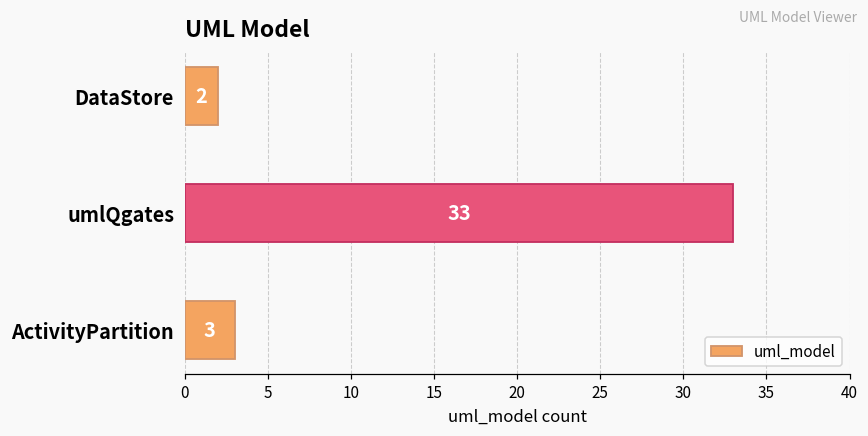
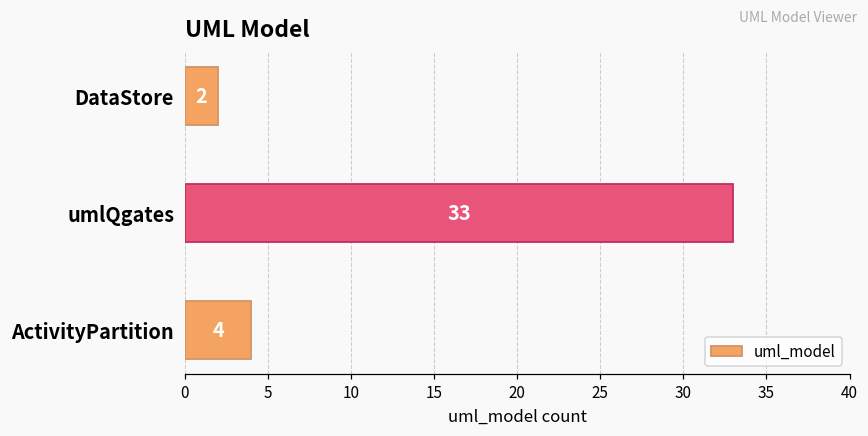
ActivityPartition: 3 -> 4
